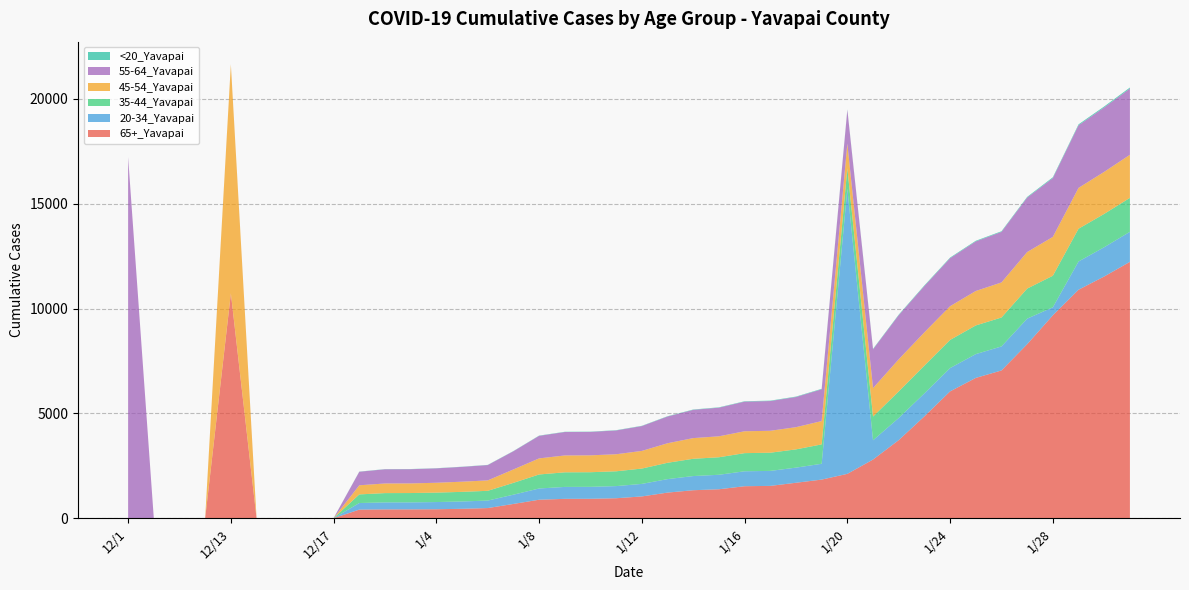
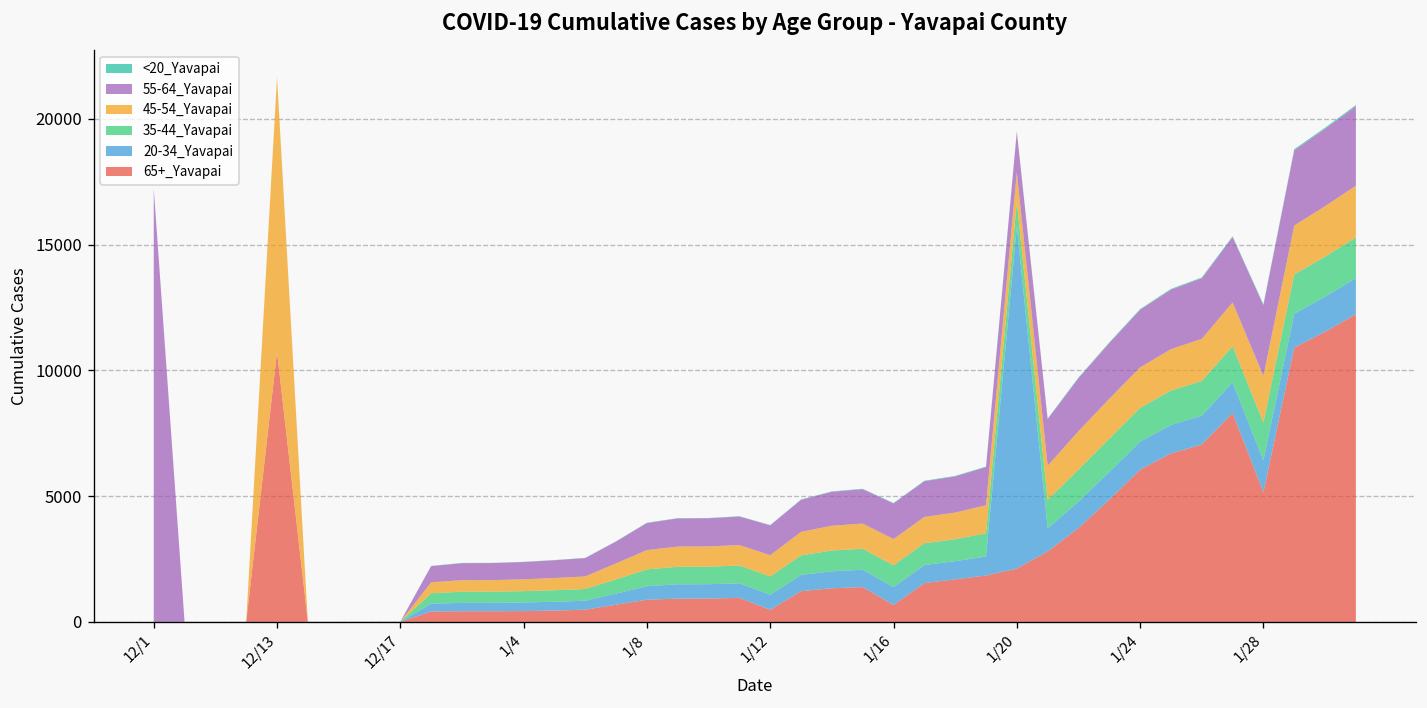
65+_Yavapai, 1/12: 1000 -> 500
65+_Yavapai, 1/16: 1500 -> 700
65+_Yavapai, 1/28: 9700 -> 5200
20-34_Yavapai, 1/28: 400 -> 1300
